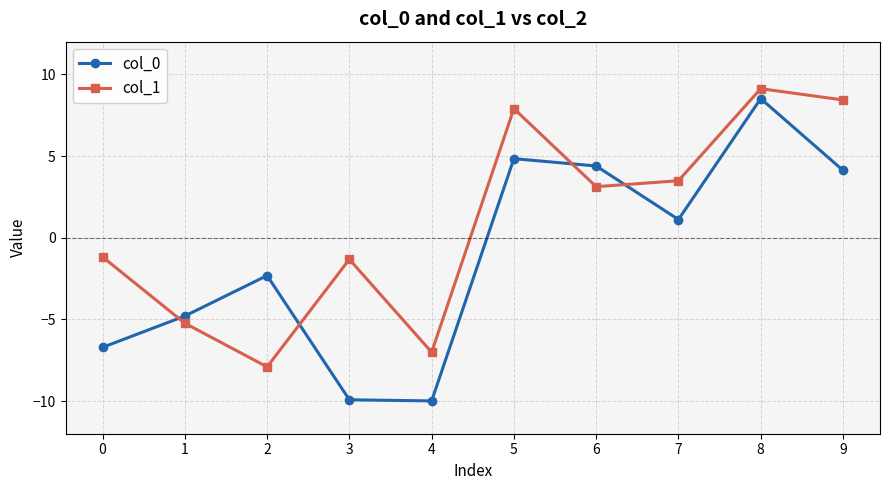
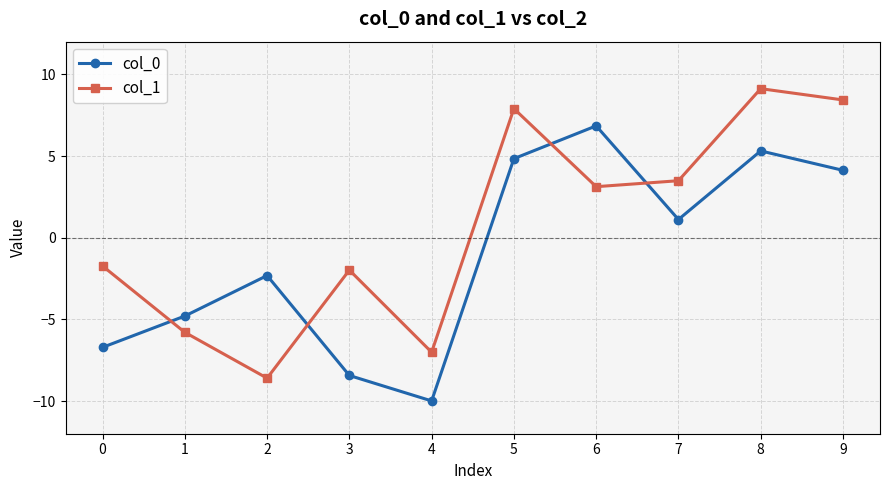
col_1, 0: -1.2 -> -1.7
col_1, 1: -5.2 -> -5.8
col_1, 2: -7.9 -> -8.6
col_0, 3: -9.9 -> -8.4
col_1, 3: -1.3 -> -2.0
col_0, 6: 4.4 -> 6.8
col_0, 8: 8.5 -> 5.3
